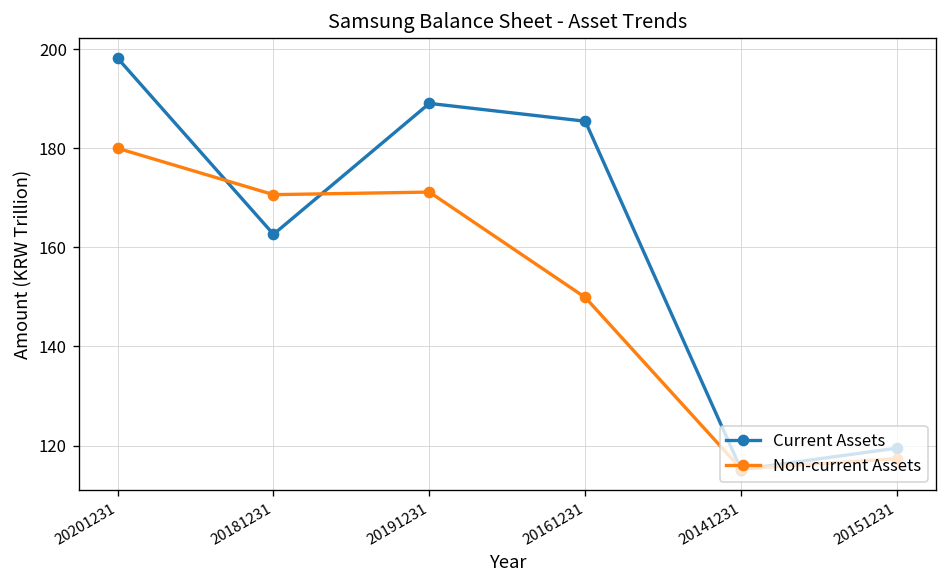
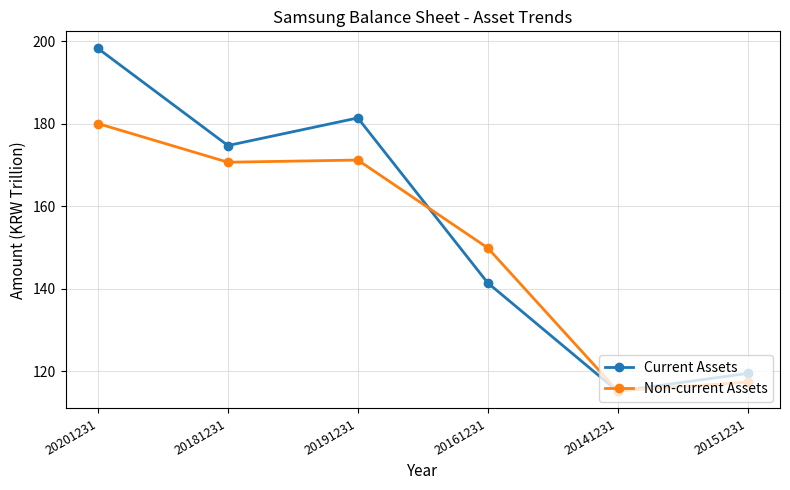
Current Assets, 20181231: 163 -> 175
Current Assets, 20191231: 189 -> 181
Current Assets, 20161231: 185 -> 141
